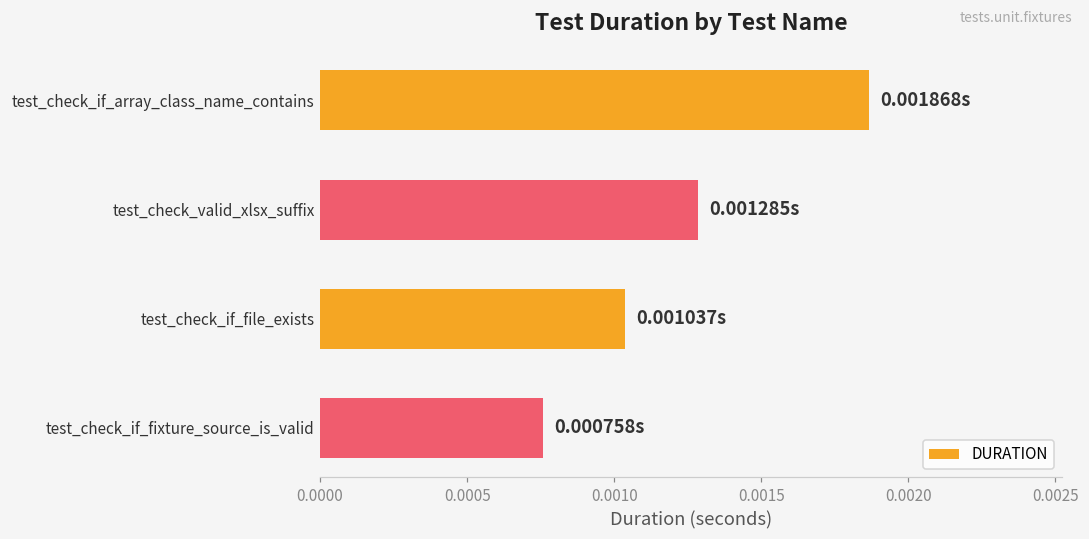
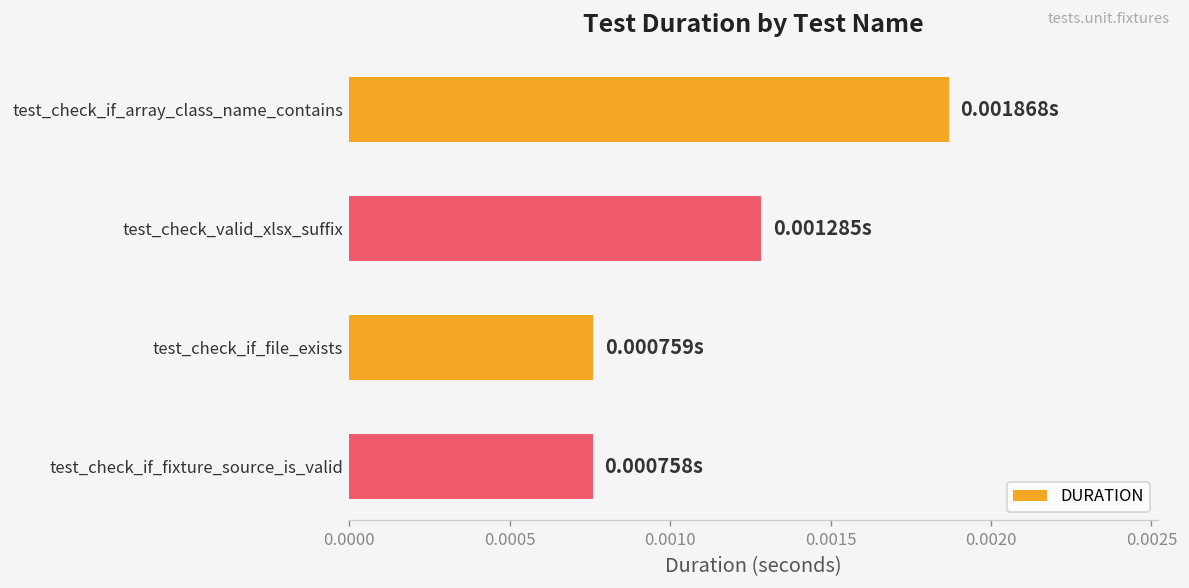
test_check_if_file_exists: 0.001037s -> 0.000759s
